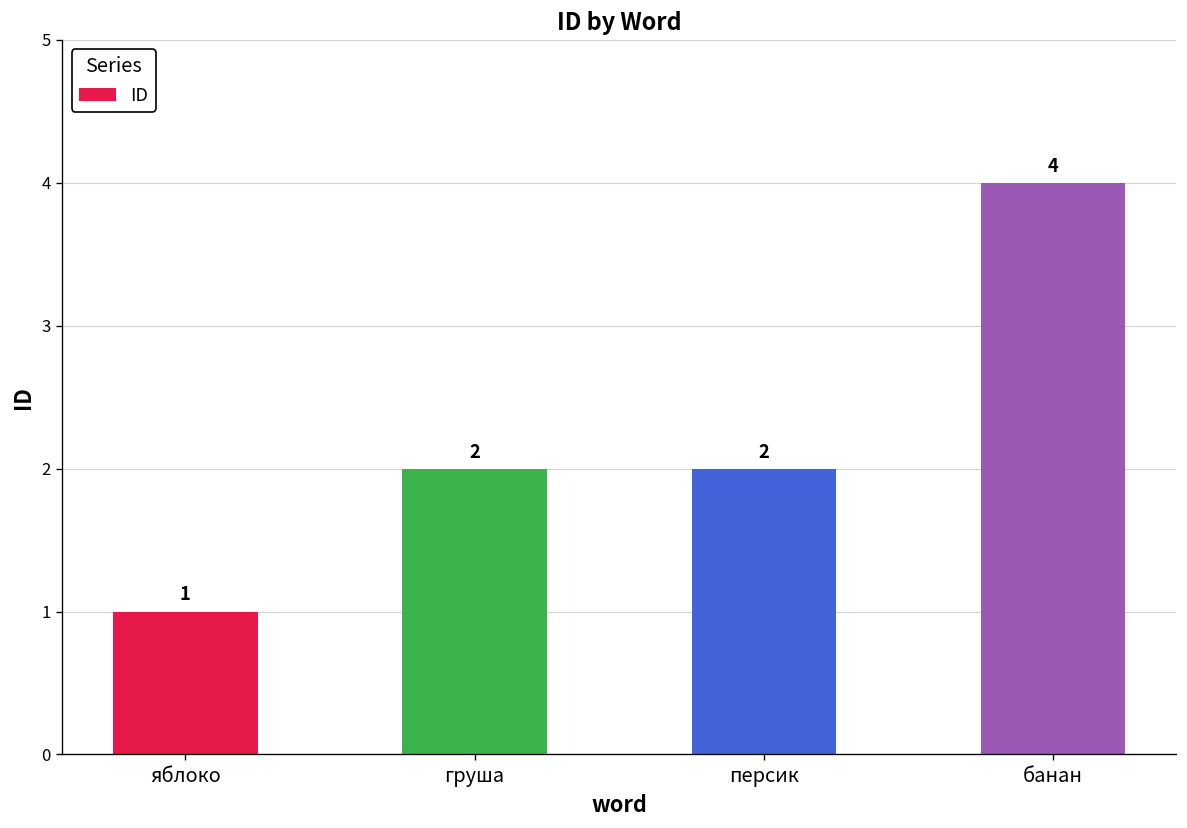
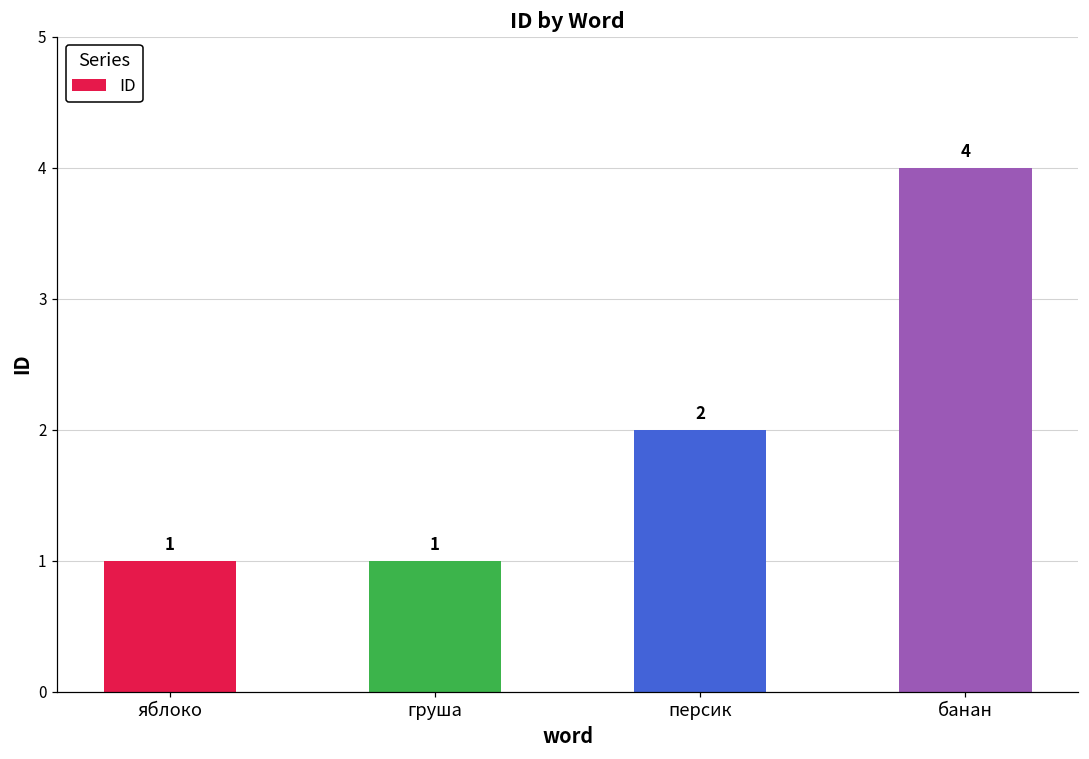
груша: 2 -> 1
